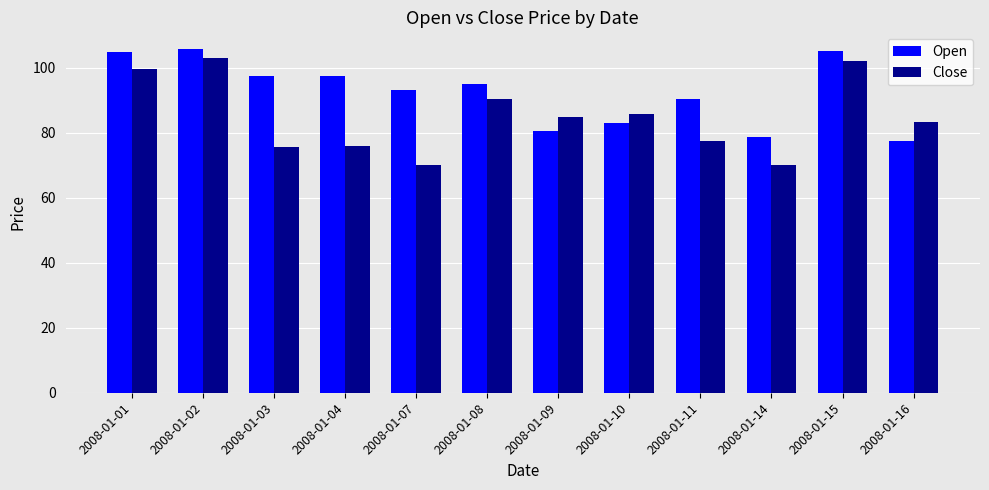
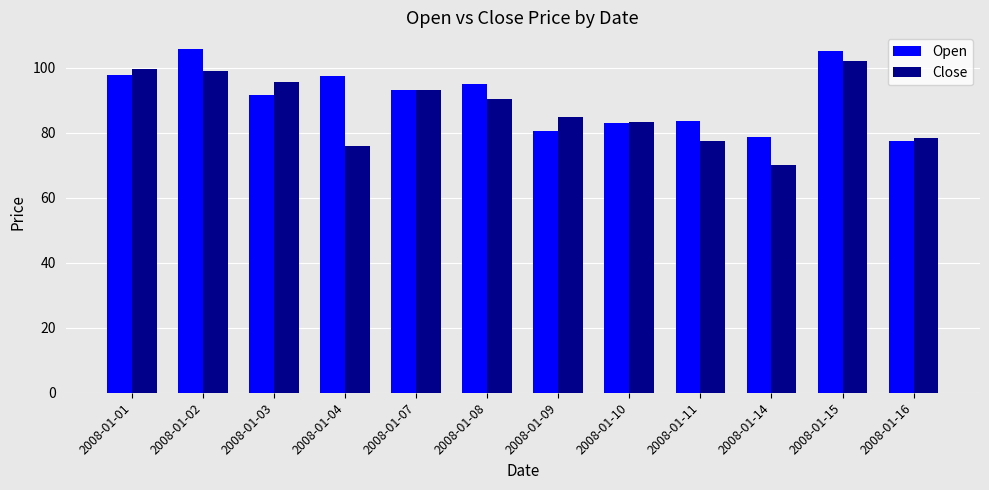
Open, 2008-01-01: 105 -> 98
Close, 2008-01-02: 103 -> 99
Open, 2008-01-03: 98 -> 92
Close, 2008-01-03: 76 -> 96
Close, 2008-01-07: 70 -> 93
Close, 2008-01-10: 86 -> 83
Open, 2008-01-11: 90 -> 84
Close, 2008-01-16: 83 -> 78
